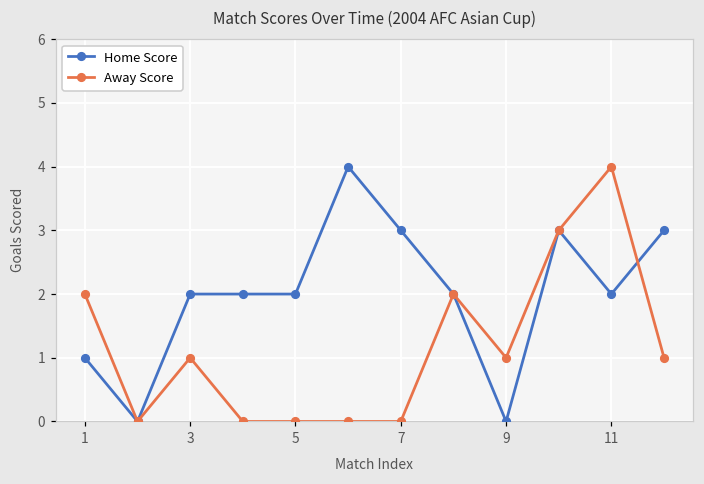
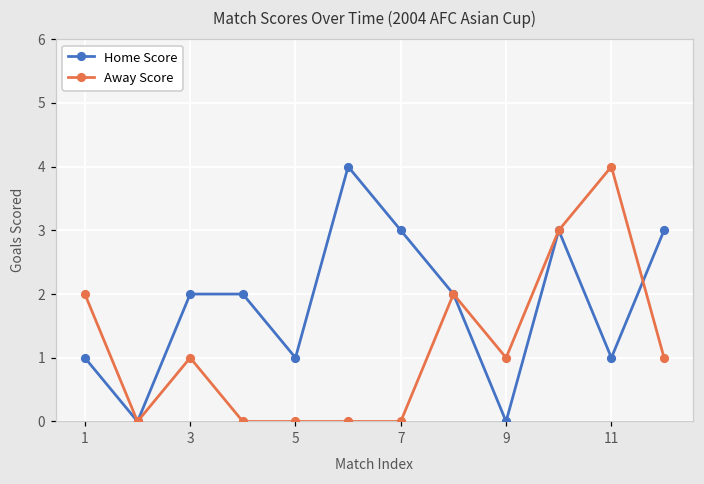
Home Score, 5: 2 -> 1
Home Score, 11: 2 -> 1
